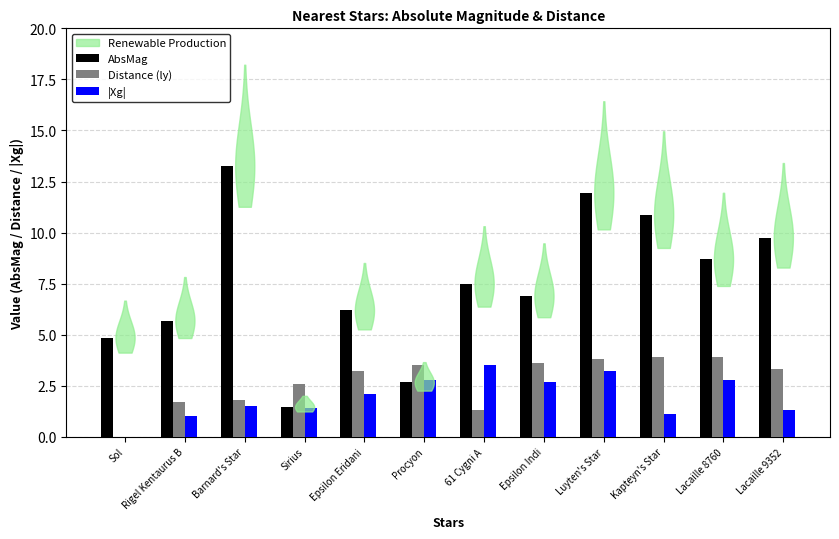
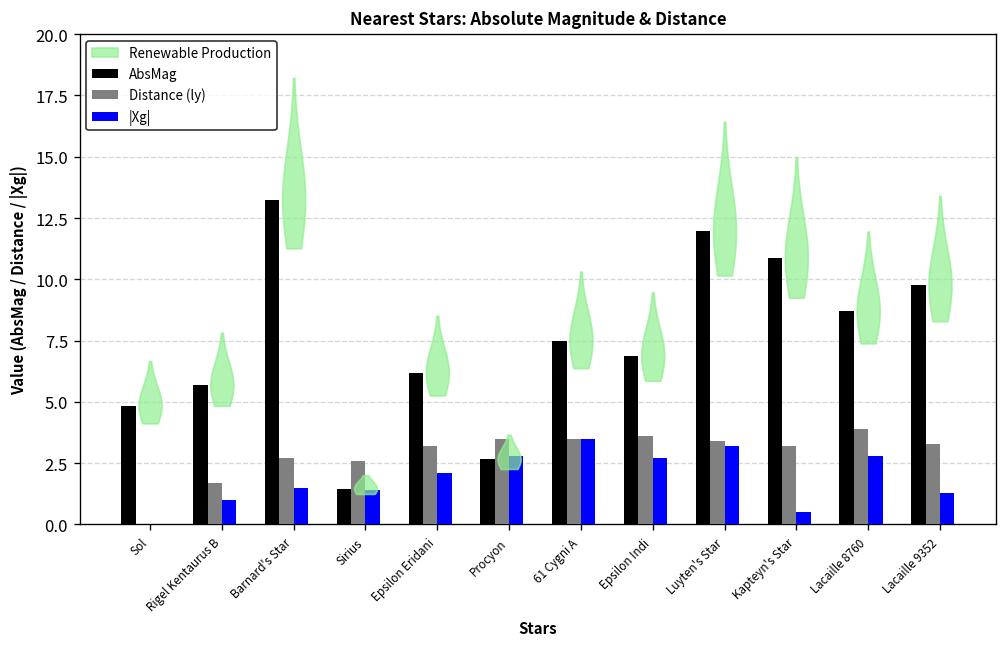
Distance (ly), Barnard's Star: 1.8 -> 2.7
Distance (ly), 61 Cygni A: 1.3 -> 3.5
Distance (ly), Luyten's Star: 3.8 -> 3.4
Distance (ly), Kapteyn's Star: 3.9 -> 3.2
|Xg|, Kapteyn's Star: 1.1 -> 0.5
